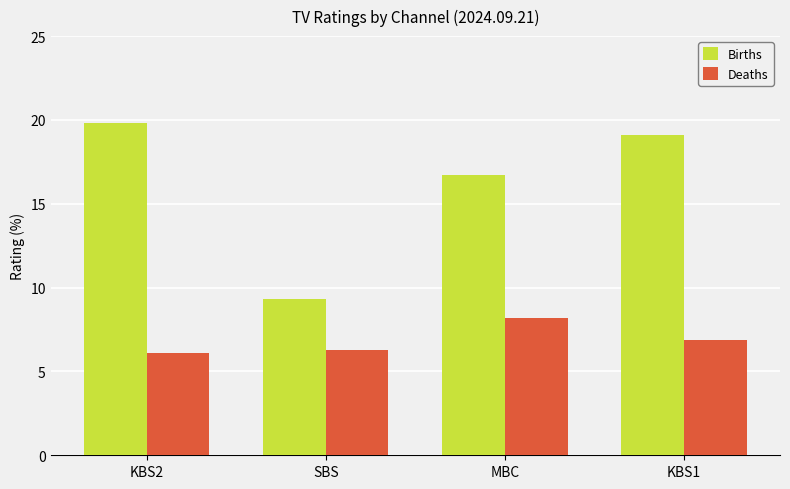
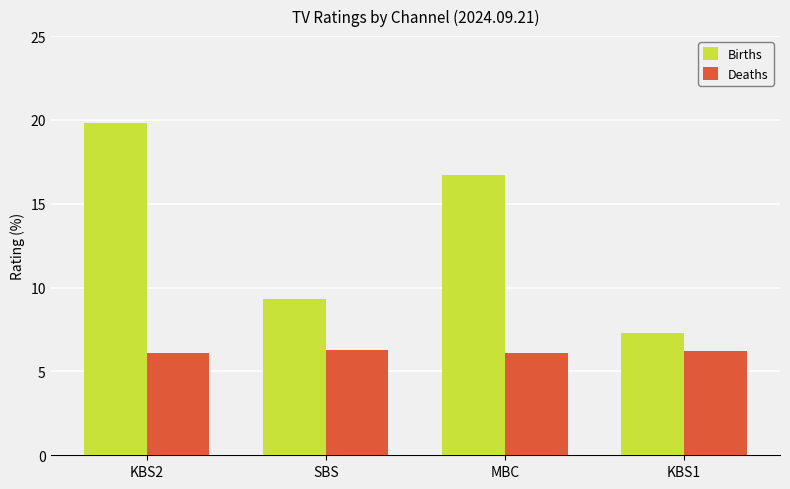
Deaths, MBC: 8.2 -> 6.1
Births, KBS1: 19.1 -> 7.3
Deaths, KBS1: 6.9 -> 6.2
